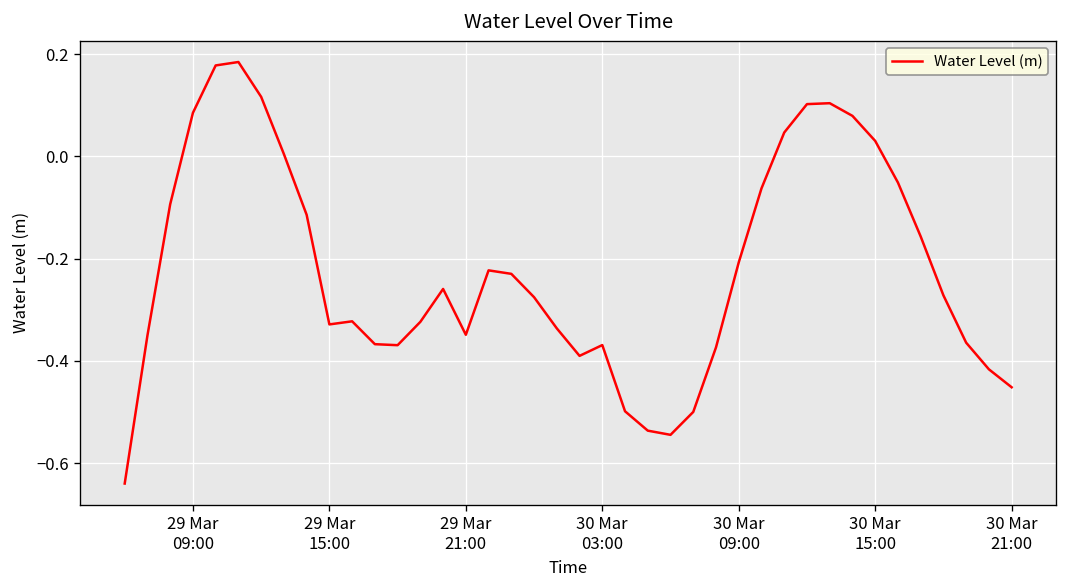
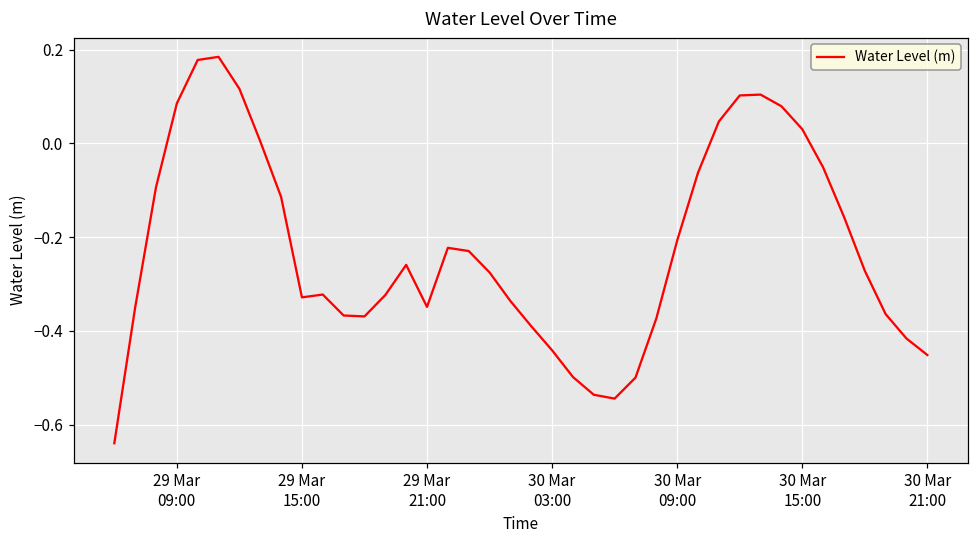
30 Mar 03:00: -0.37 -> -0.44
